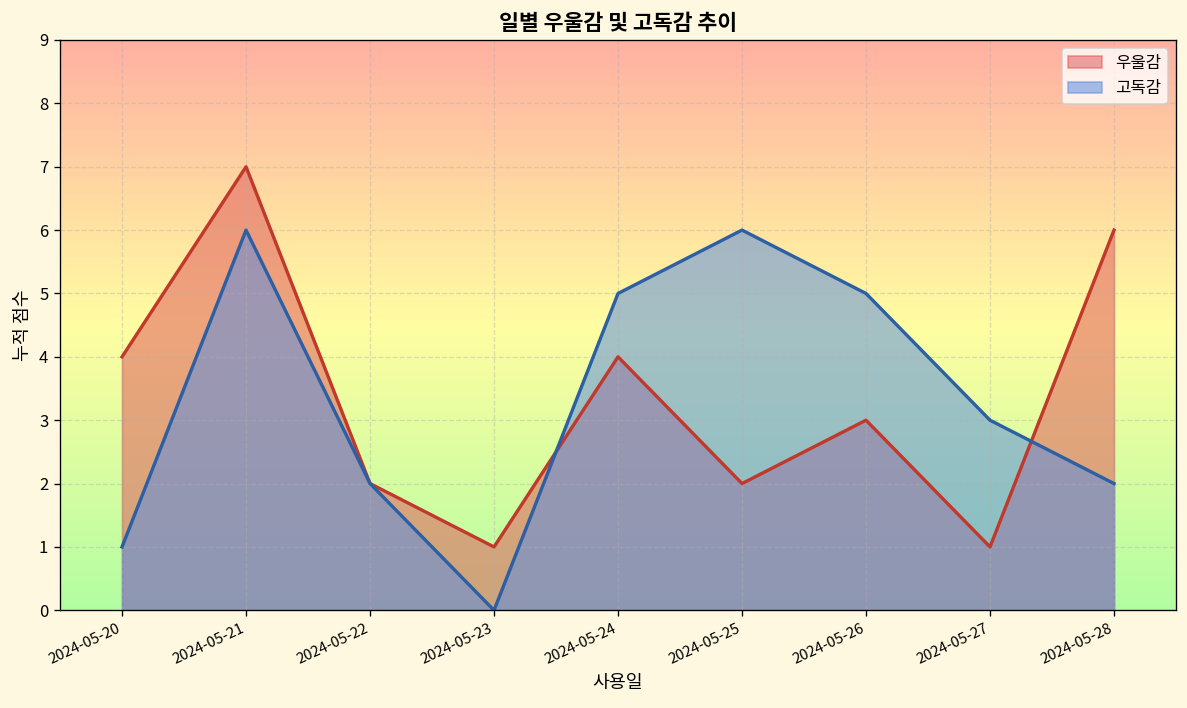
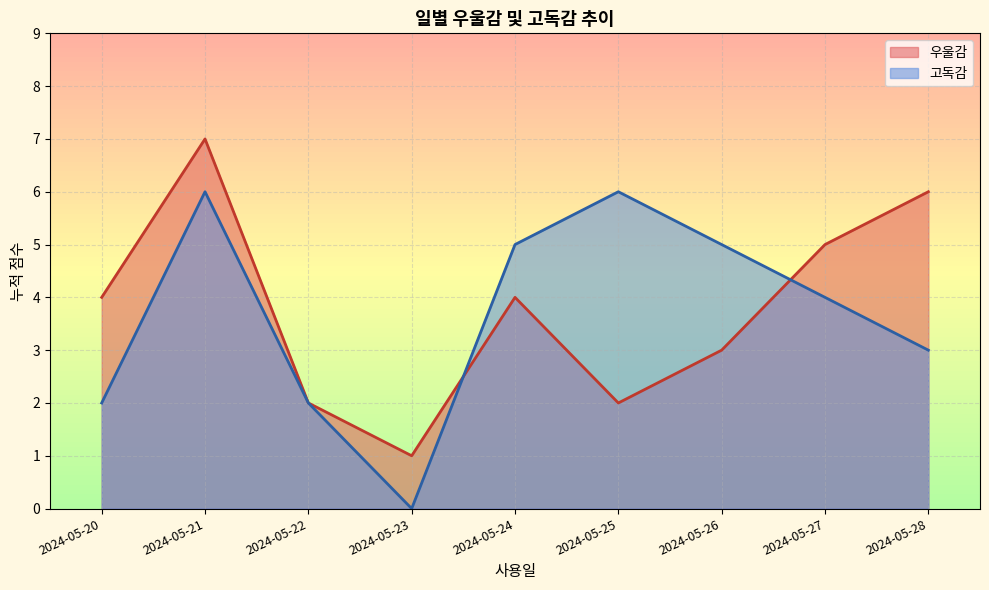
고독감, 2024-05-20: 1 -> 2
우울감, 2024-05-27: 1 -> 5
고독감, 2024-05-27: 3 -> 4
고독감, 2024-05-28: 2 -> 3
